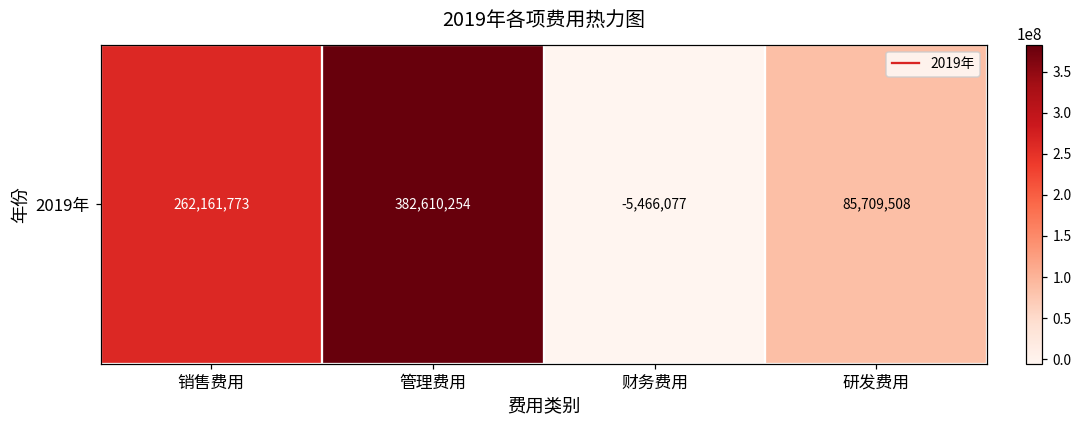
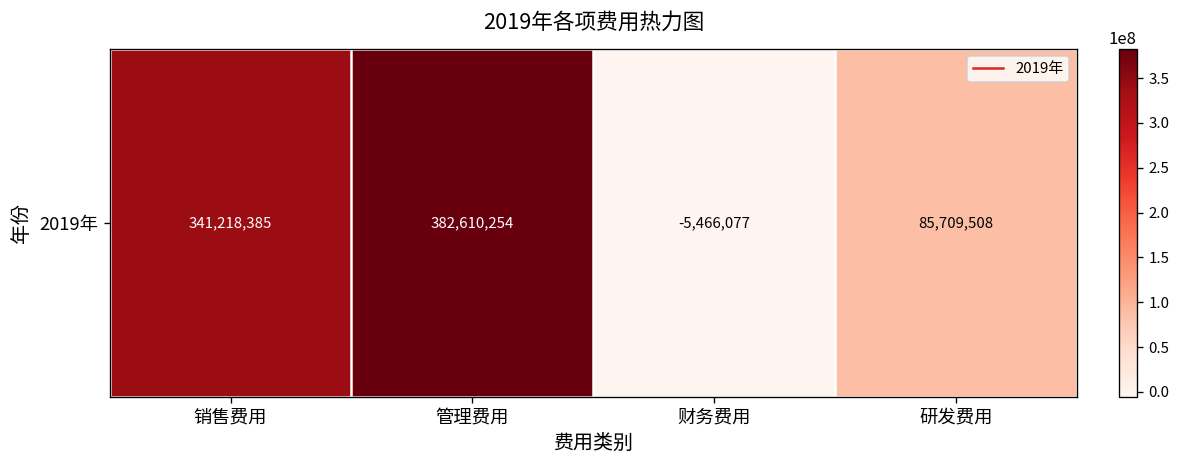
2019年, 销售费用: 262,161,773 -> 341,218,385
